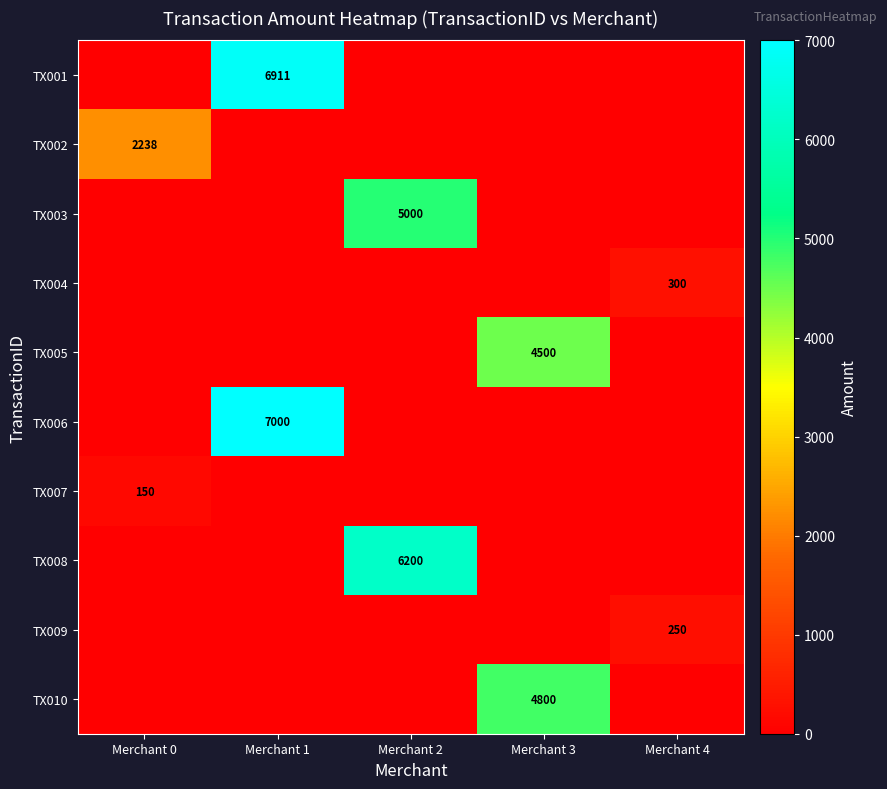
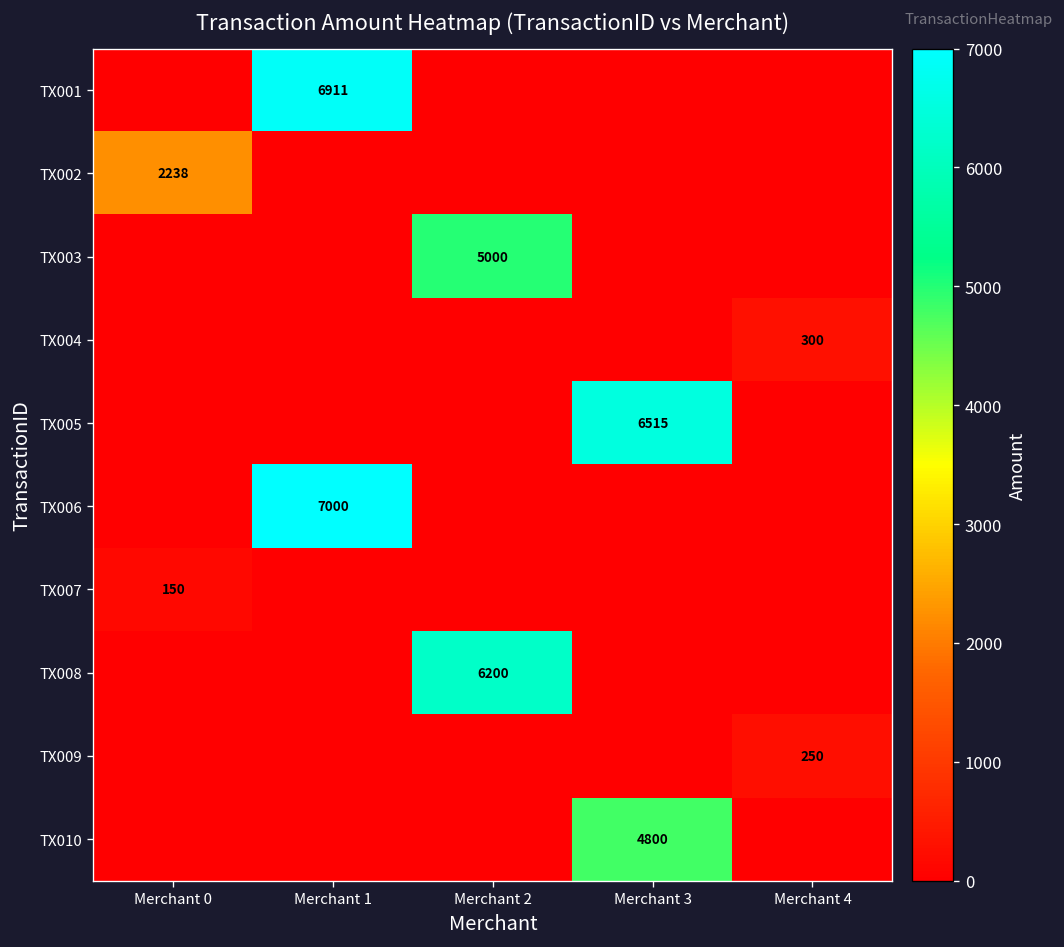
TX005, Merchant 3: 4500 -> 6515
